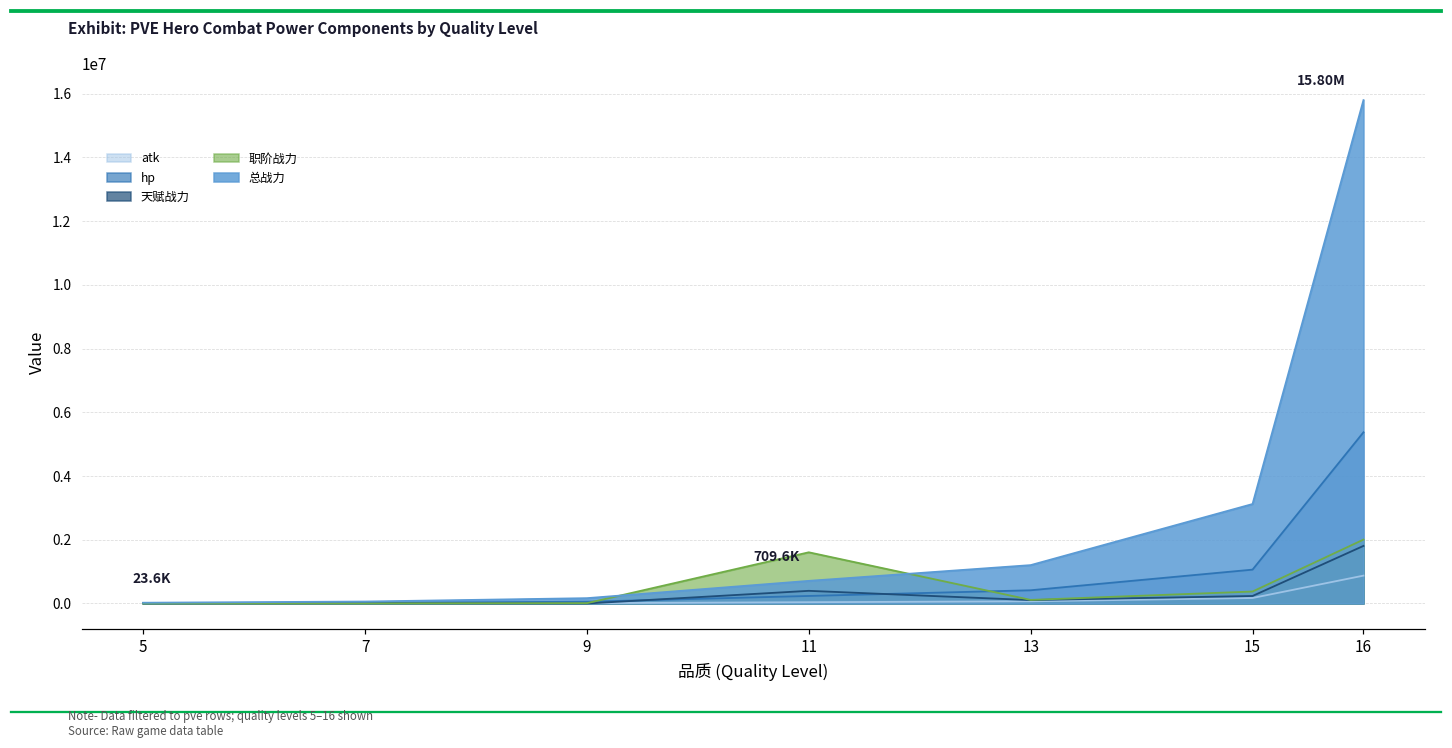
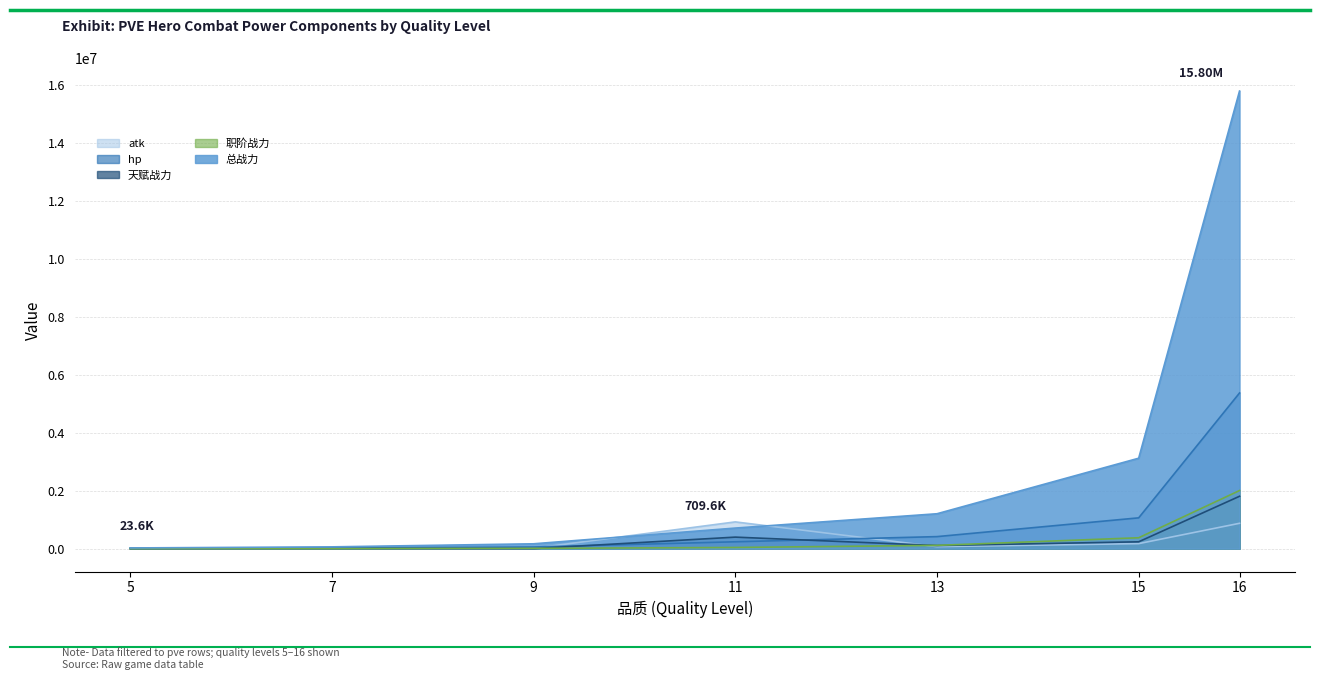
atk, 11: 0 -> 900000
职阶战力, 11: 1600000 -> 0
